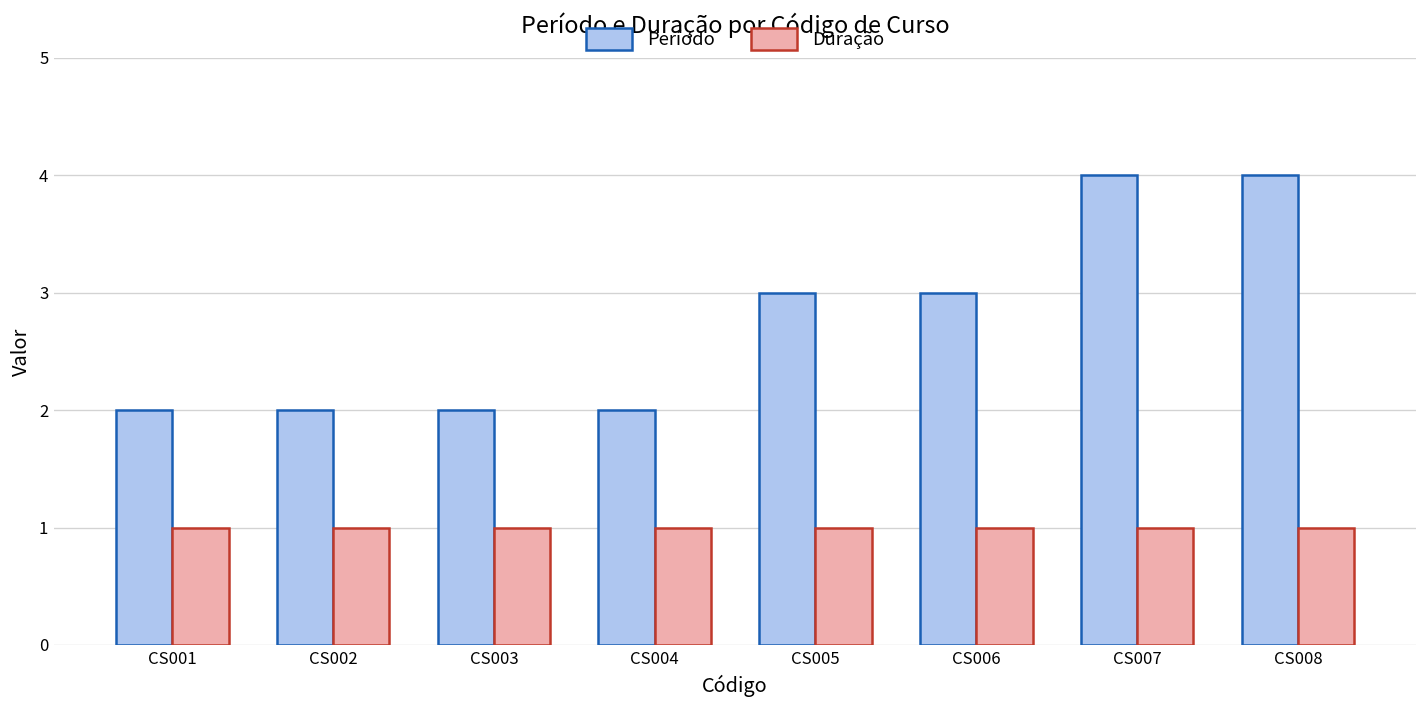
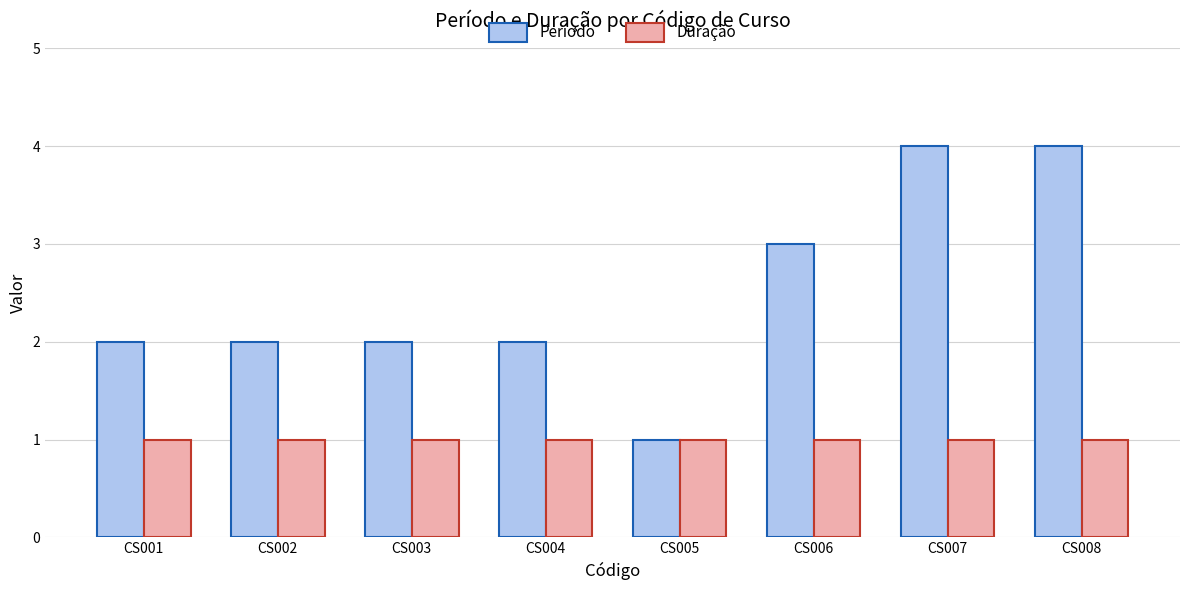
Período, CS005: 3 -> 1
